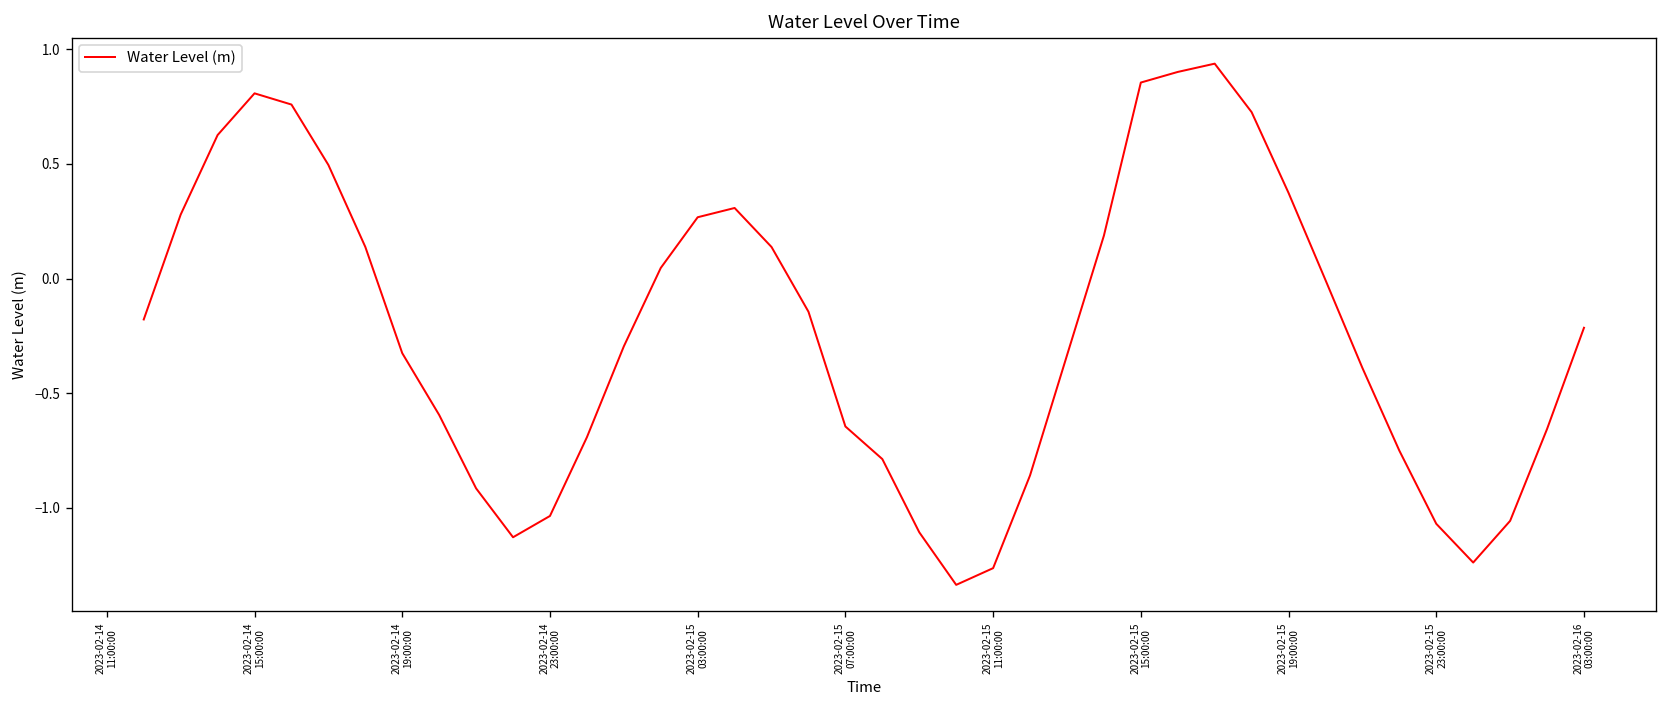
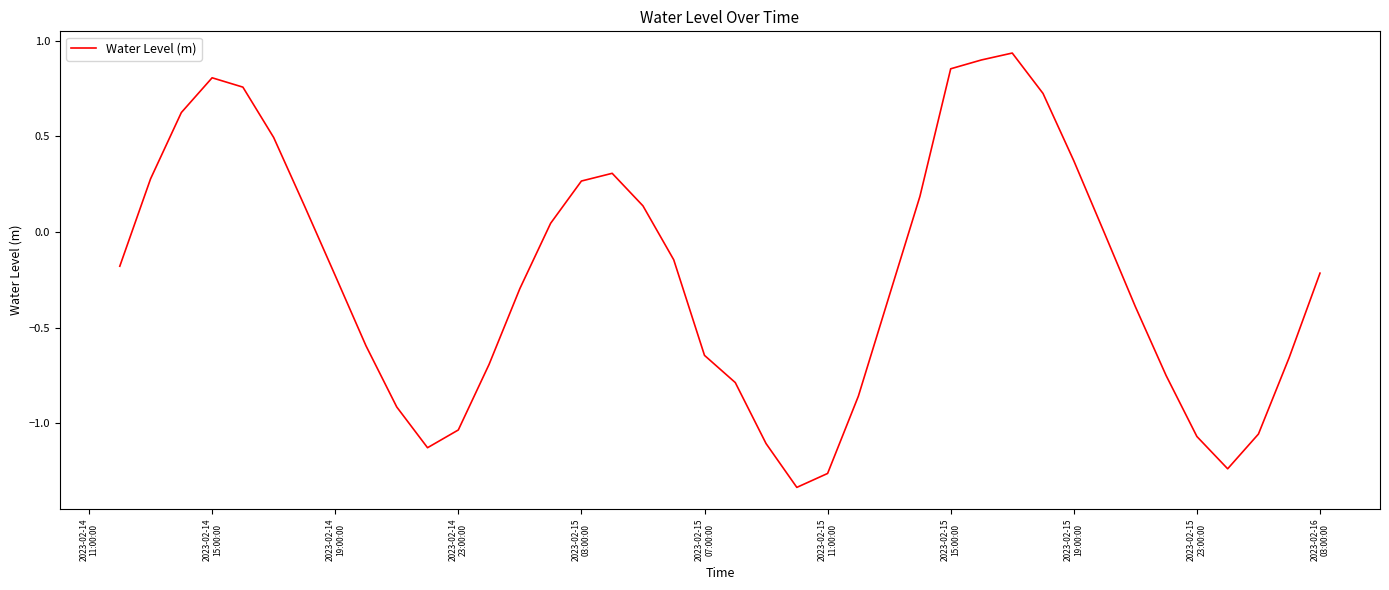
2023-02-14 19:00:00: -0.33 -> -0.23
